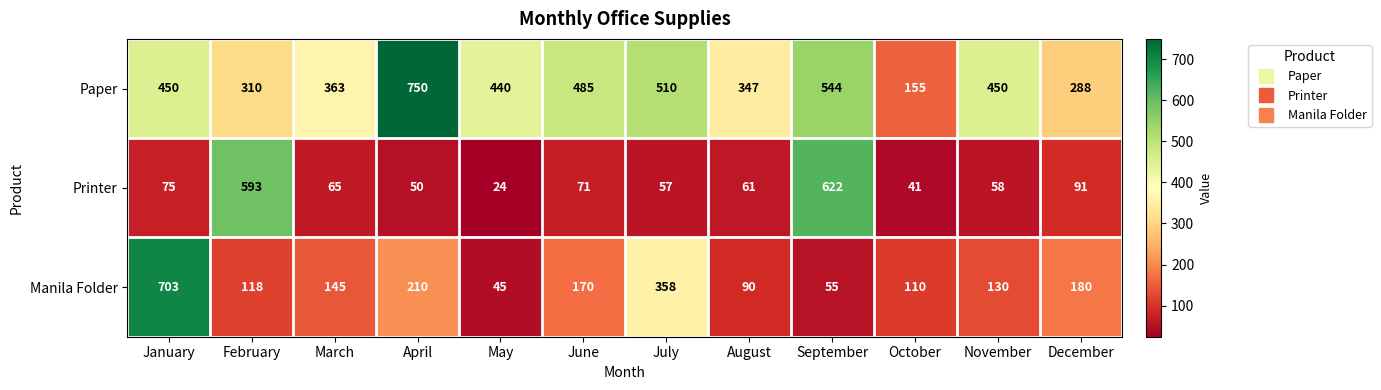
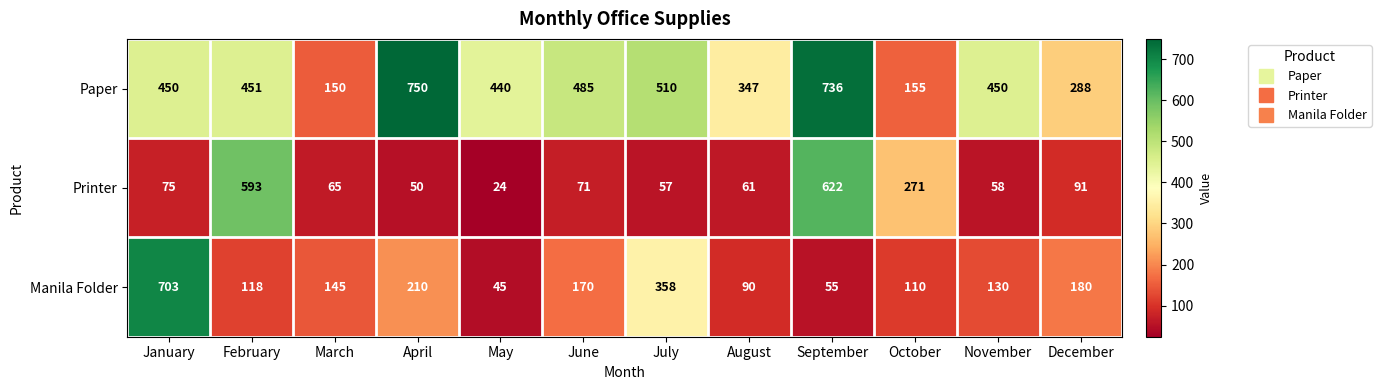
Paper, February: 310 -> 451
Paper, March: 363 -> 150
Paper, September: 544 -> 736
Printer, October: 41 -> 271
